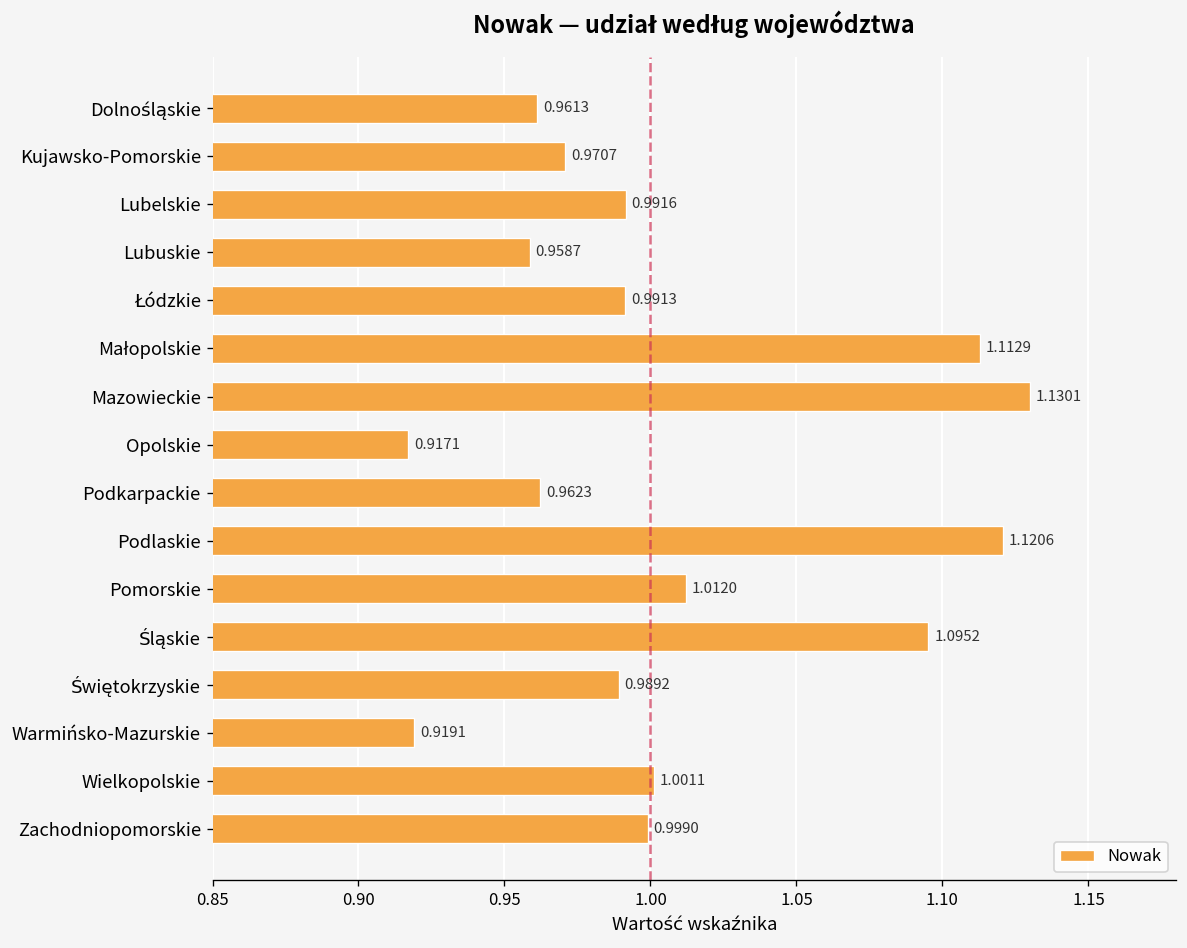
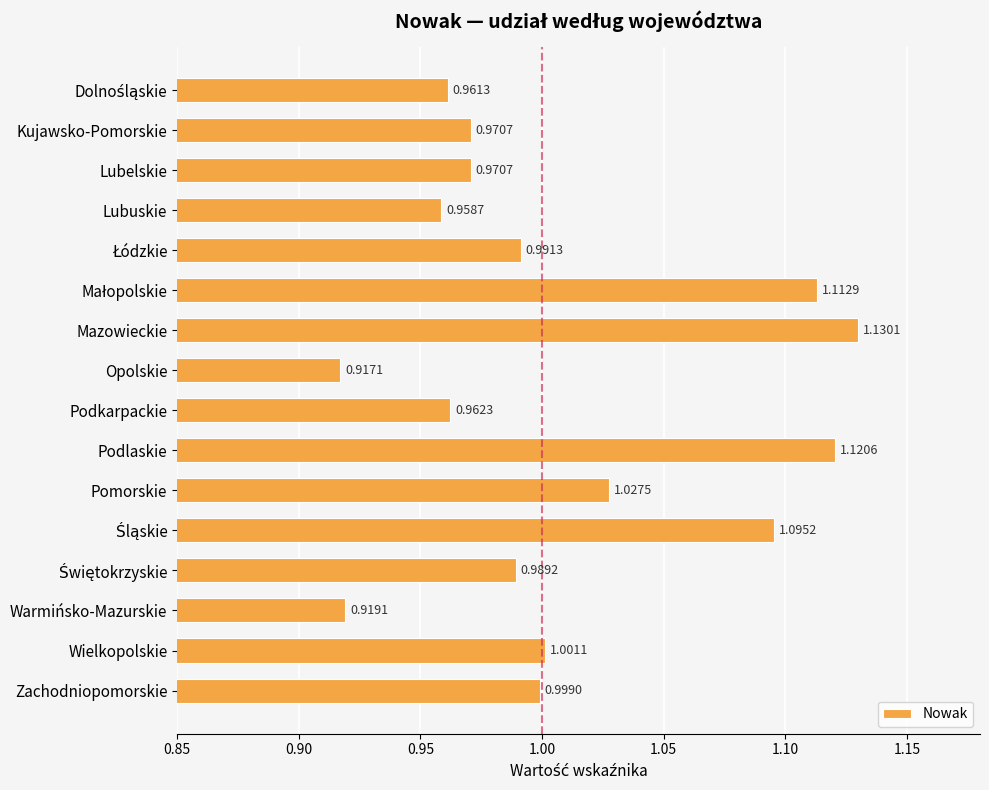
Lubelskie: 0.9916 -> 0.9707
Pomorskie: 1.0120 -> 1.0275
